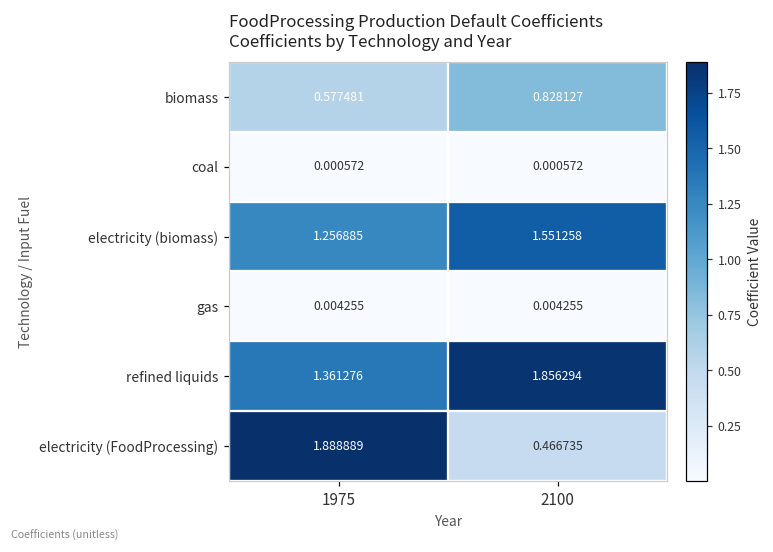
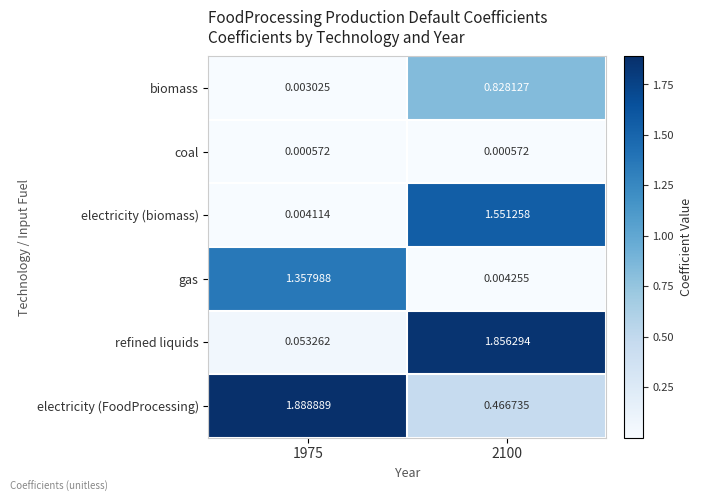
biomass, 1975: 0.577481 -> 0.003025
electricity (biomass), 1975: 1.256885 -> 0.004114
gas, 1975: 0.004255 -> 1.357988
refined liquids, 1975: 1.361276 -> 0.053262
